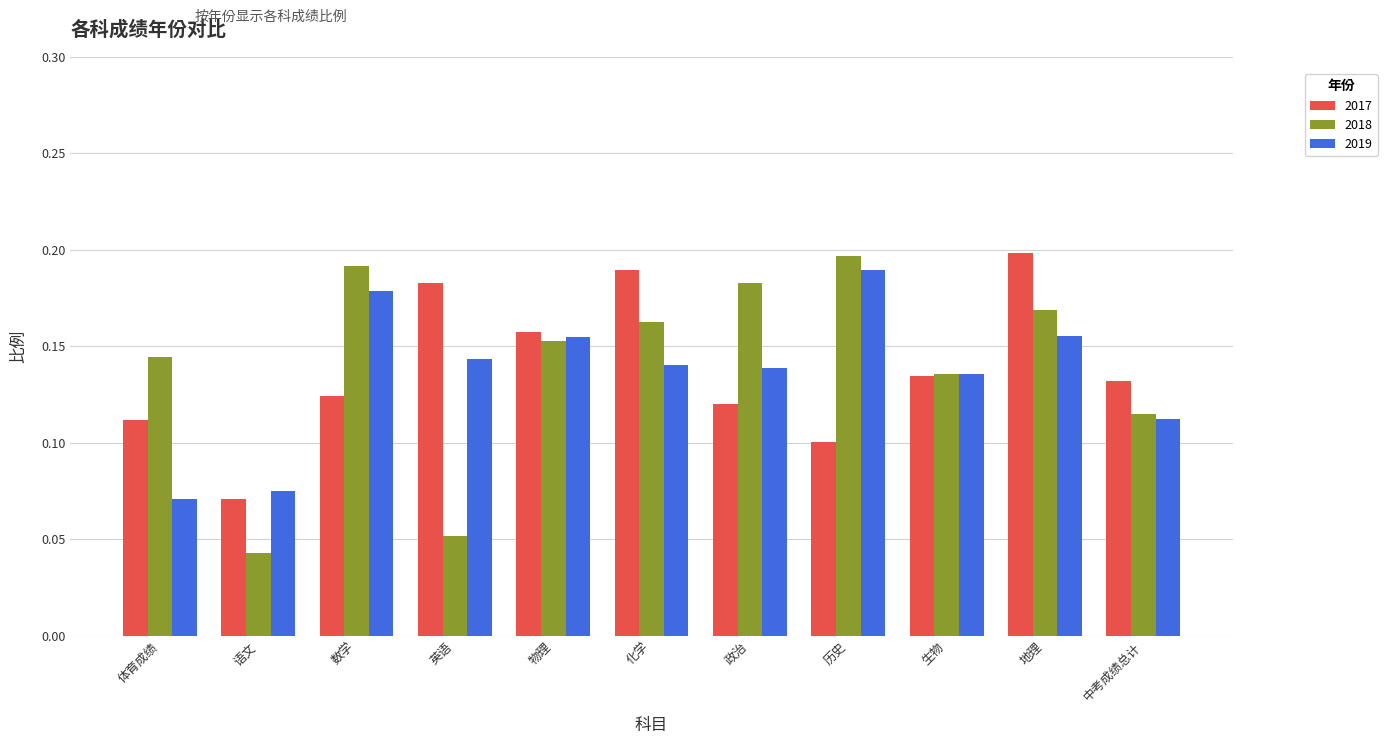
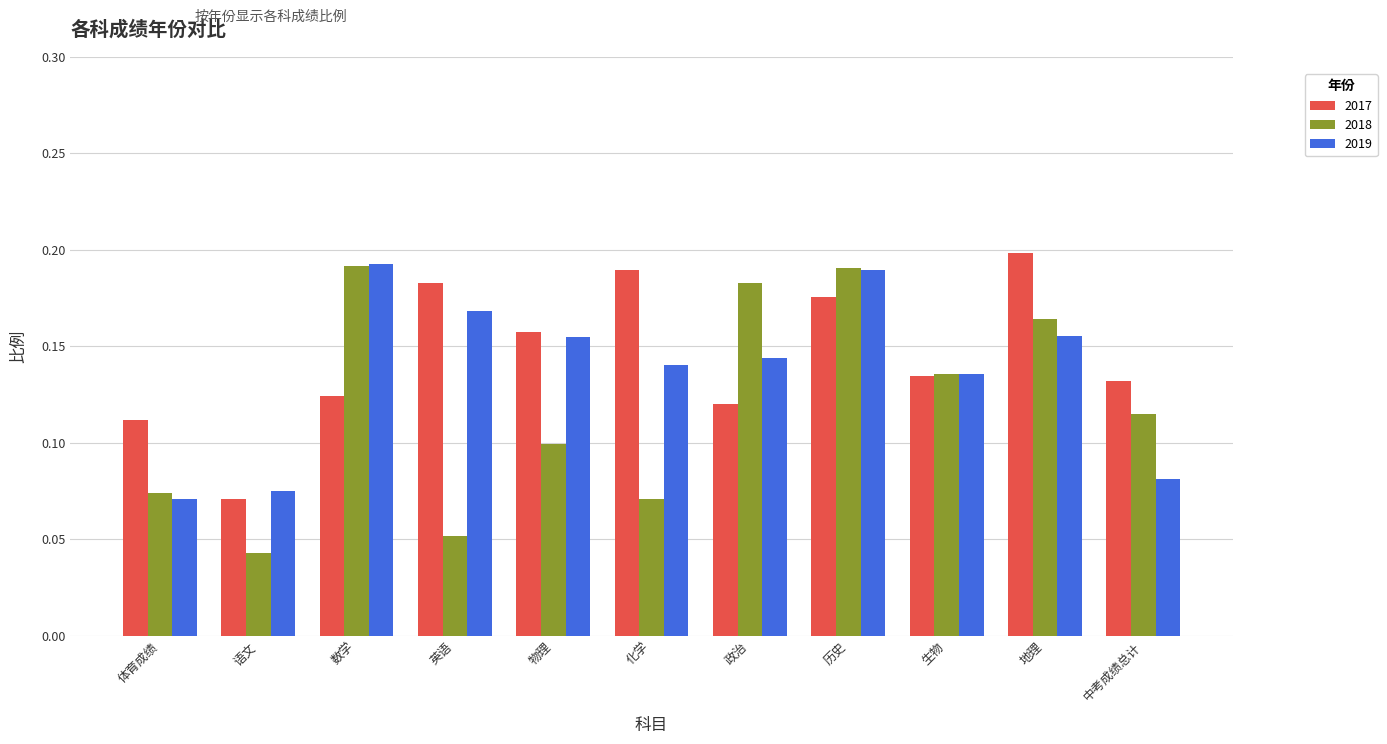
2018, 体育成绩: 0.145 -> 0.074
2019, 数学: 0.178 -> 0.192
2019, 英语: 0.143 -> 0.168
2018, 物理: 0.153 -> 0.099
2018, 化学: 0.162 -> 0.071
2019, 政治: 0.139 -> 0.144
2017, 历史: 0.101 -> 0.175
2018, 历史: 0.197 -> 0.191
2018, 地理: 0.169 -> 0.164
2019, 中考成绩总计: 0.113 -> 0.081
